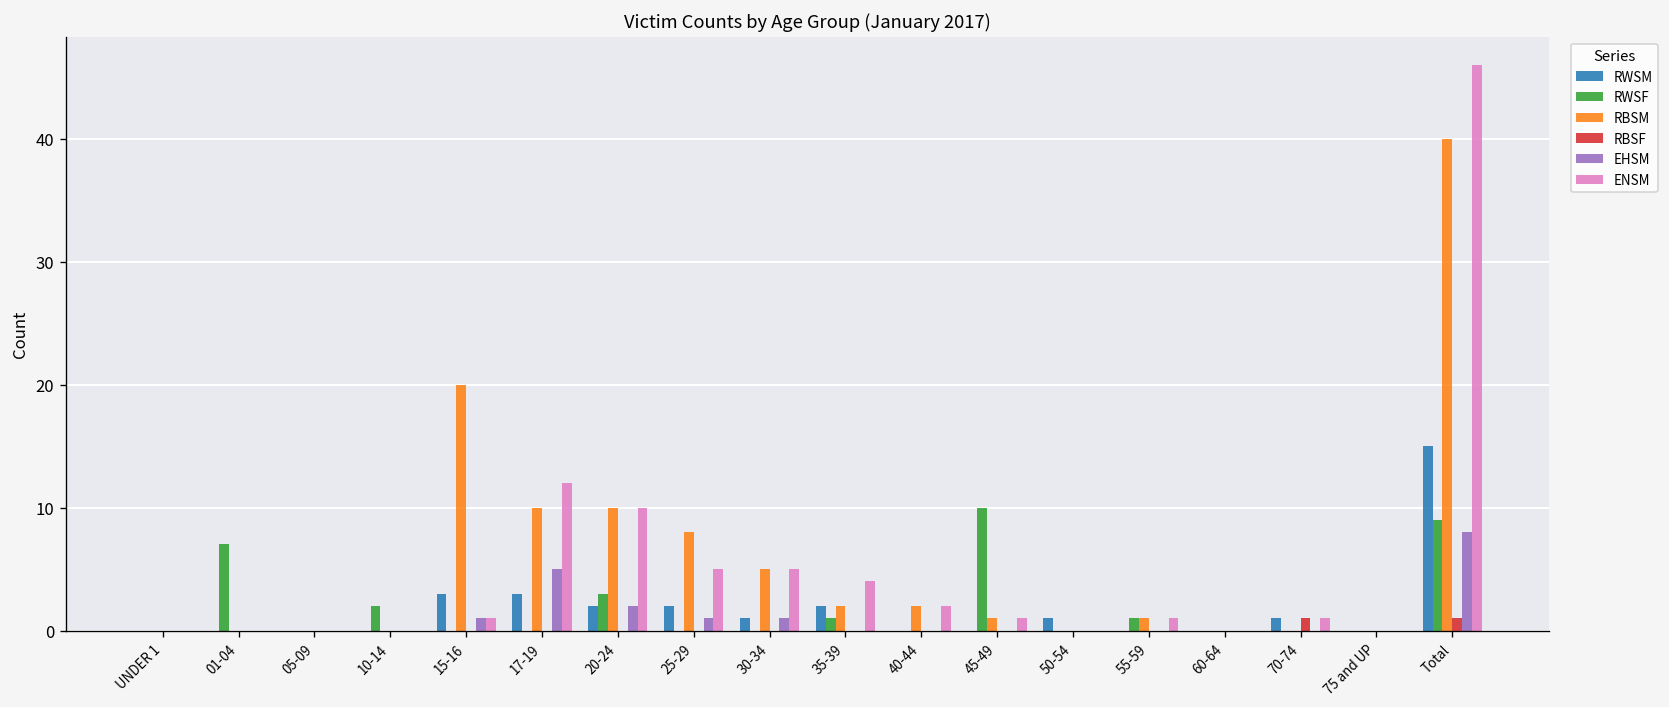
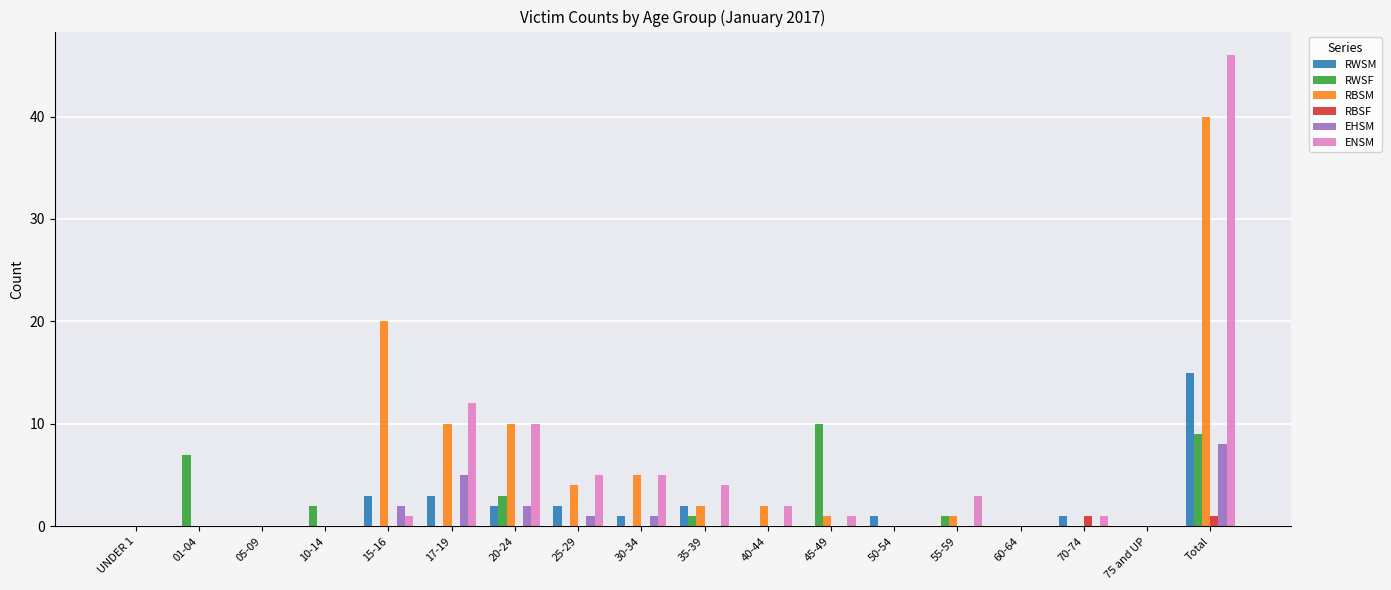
EHSM, 15-16: 1 -> 2
RBSM, 25-29: 8 -> 4
ENSM, 55-59: 1 -> 3
